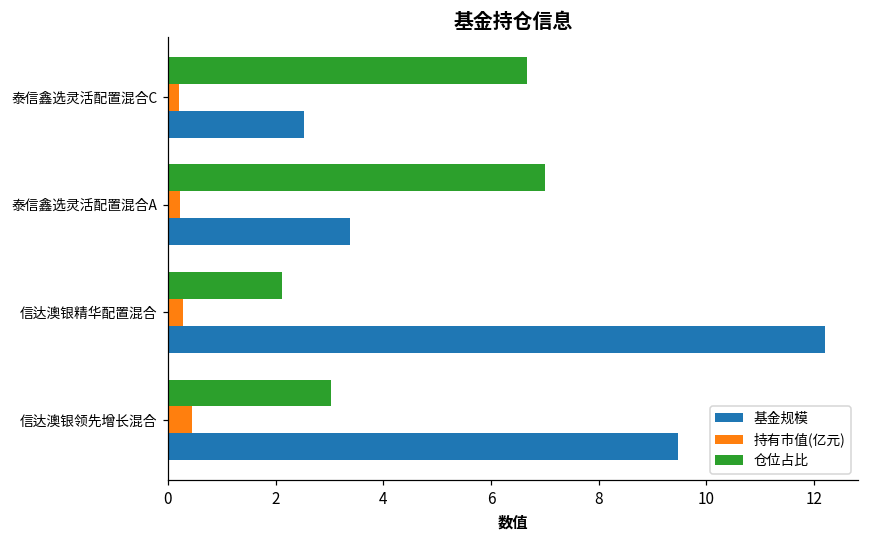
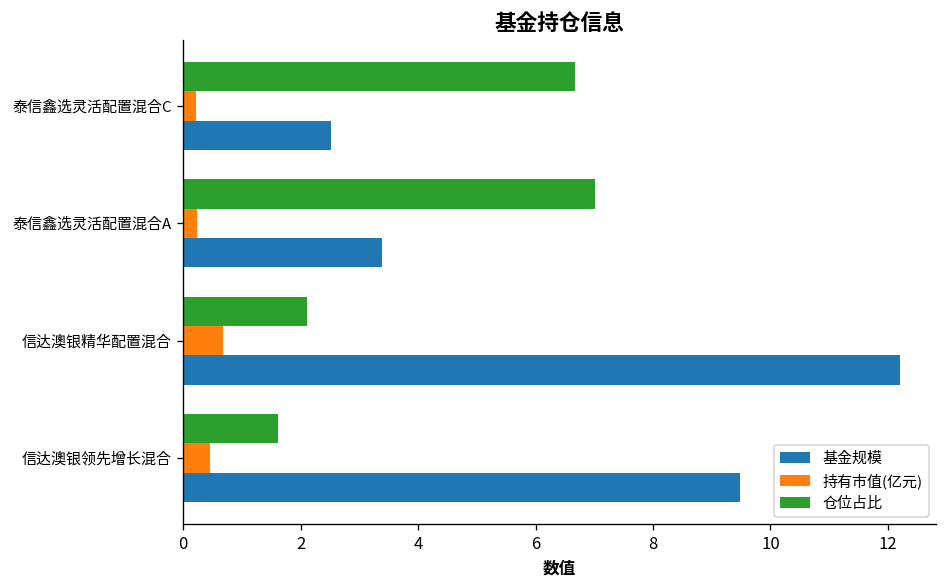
持有市值(亿元), 信达澳银精华配置混合: 0.3 -> 0.7
仓位占比, 信达澳银领先增长混合: 3.0 -> 1.6
